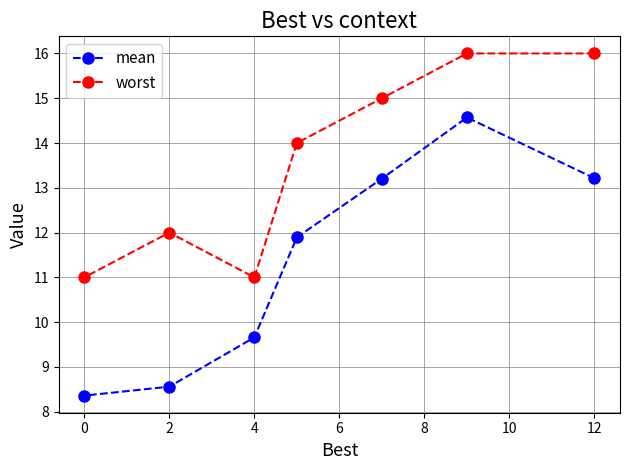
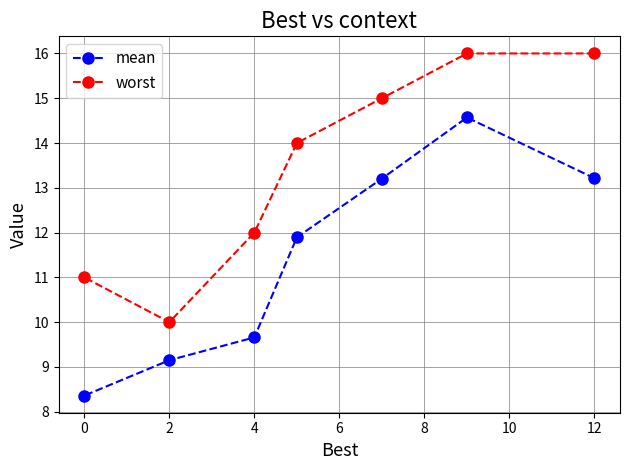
mean, 2: 8.6 -> 9.2
worst, 2: 12 -> 10
worst, 4: 11 -> 12
